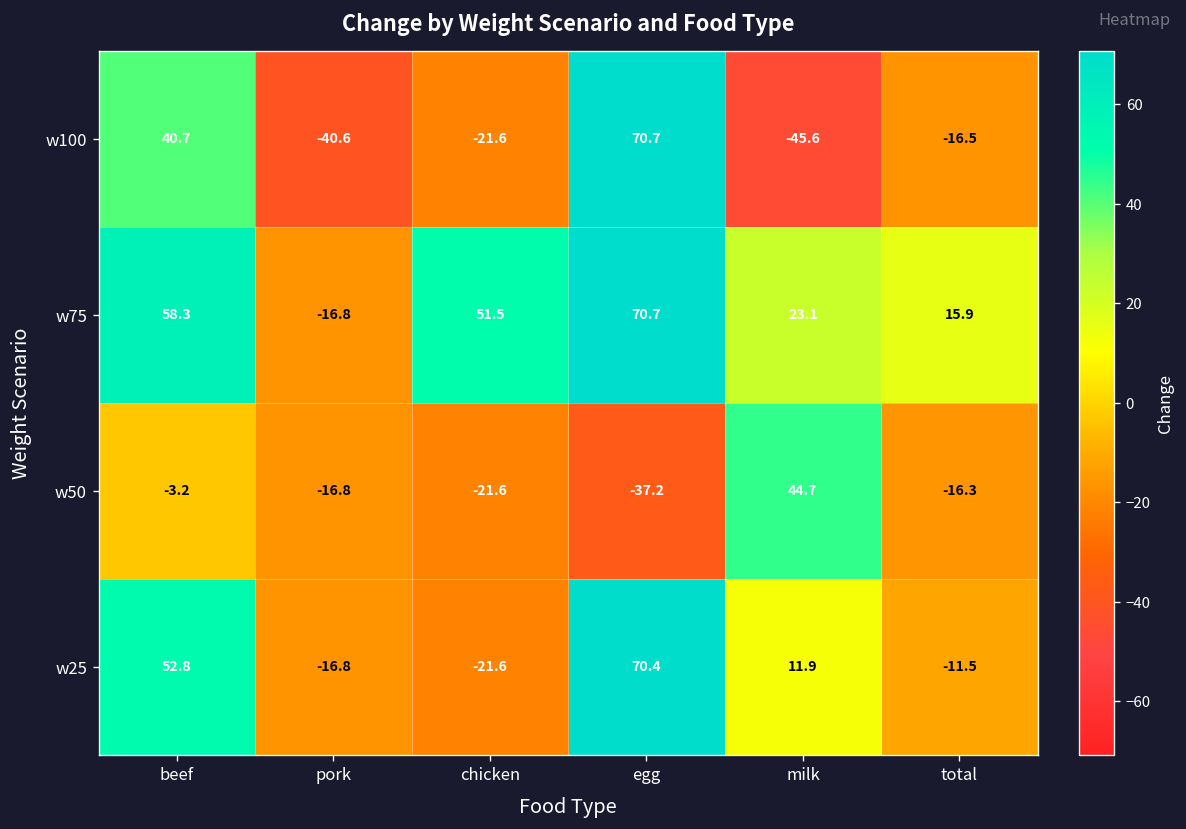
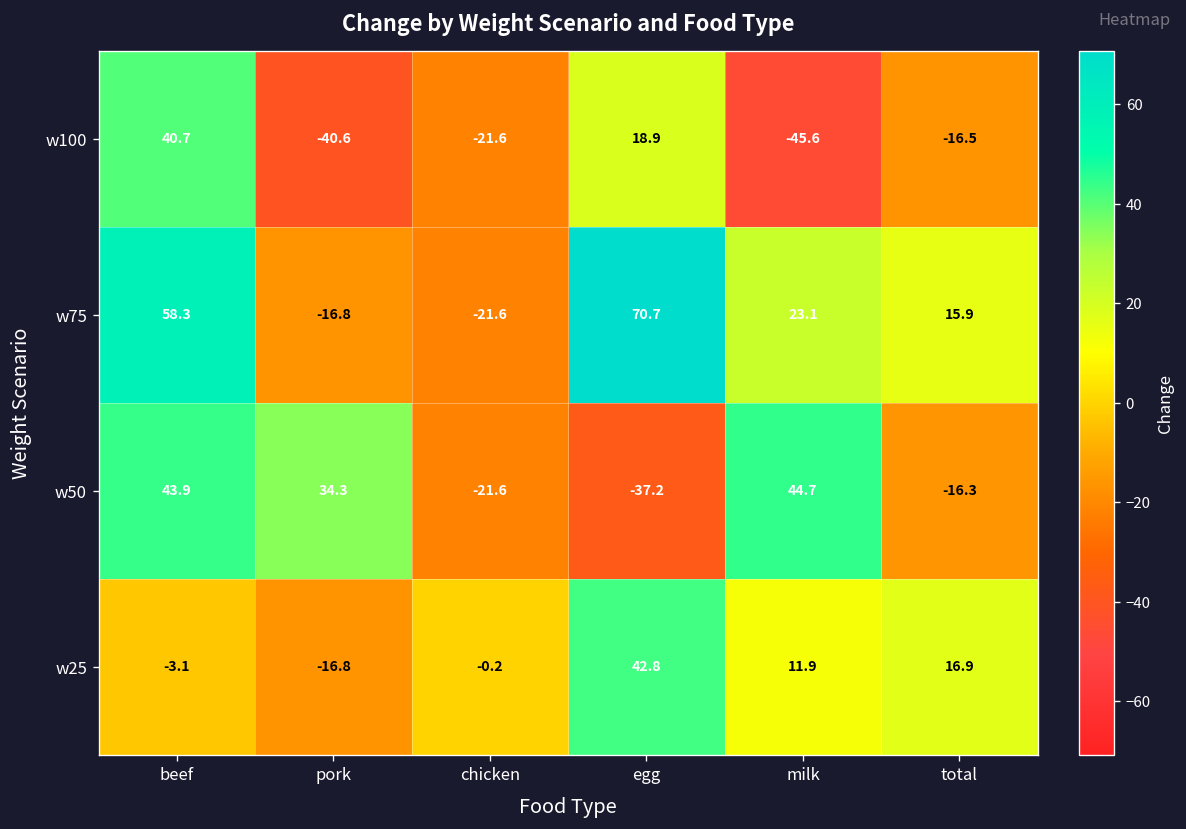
w100, egg: 70.7 -> 18.9
w75, chicken: 51.5 -> -21.6
w50, beef: -3.2 -> 43.9
w50, pork: -16.8 -> 34.3
w25, beef: 52.8 -> -3.1
w25, chicken: -21.6 -> -0.2
w25, egg: 70.4 -> 42.8
w25, total: -11.5 -> 16.9
